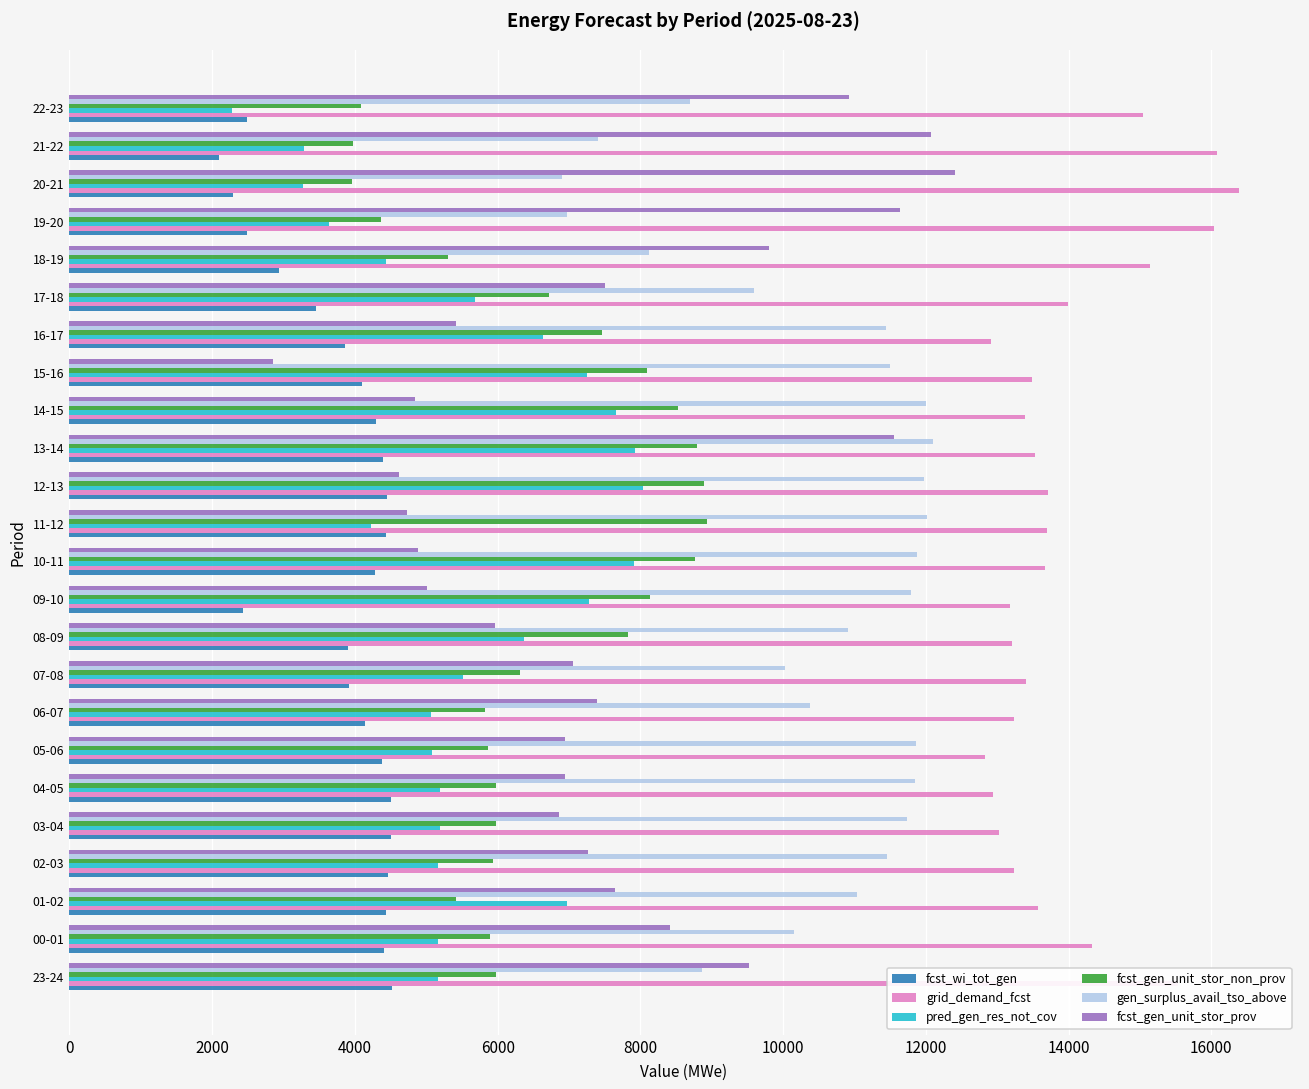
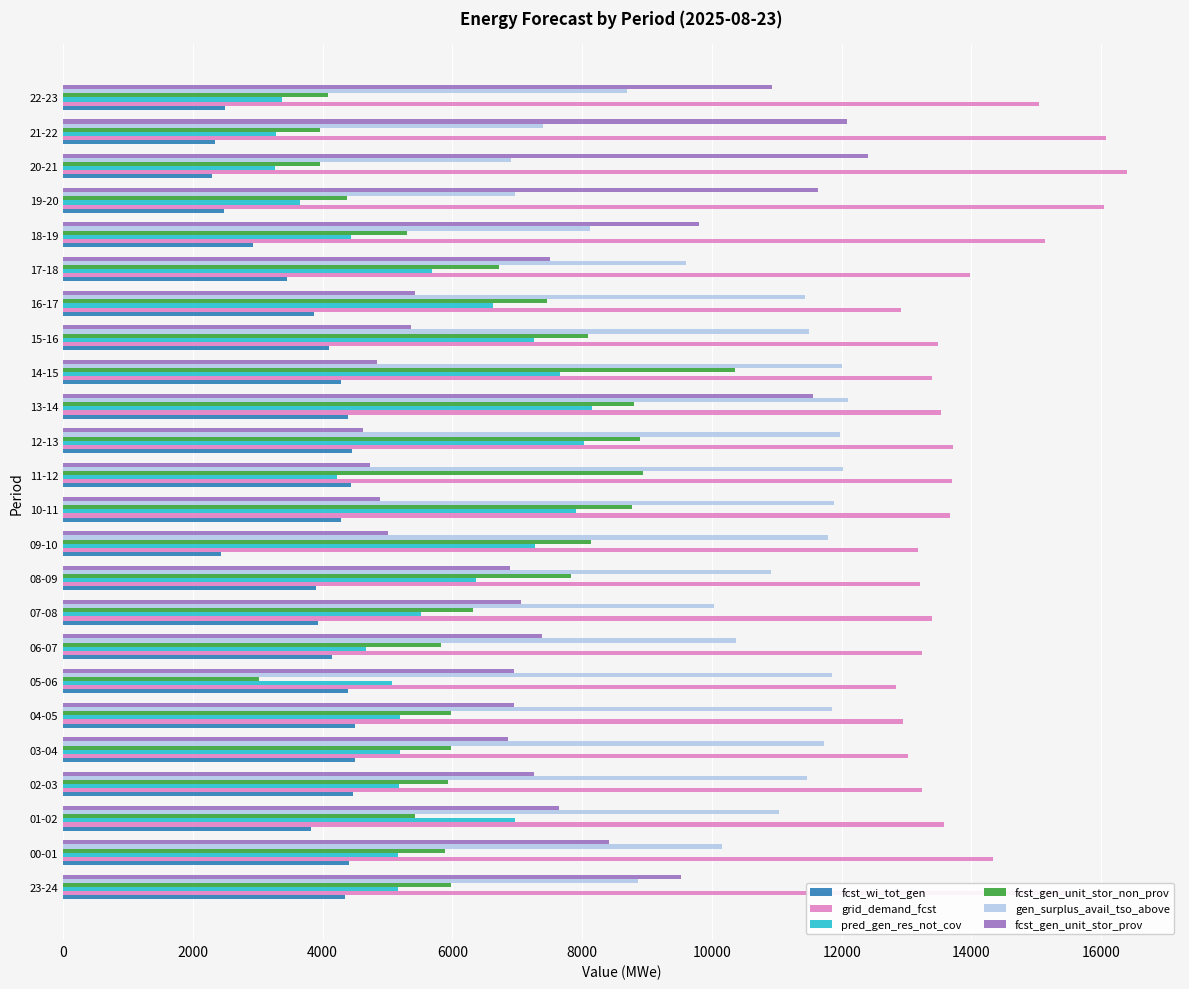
pred_gen_res_not_cov, 22-23: 2300 -> 3400
fcst_wi_tot_gen, 21-22: 2100 -> 2300
fcst_gen_unit_stor_prov, 15-16: 2900 -> 5400
fcst_gen_unit_stor_non_prov, 14-15: 8500 -> 10400
pred_gen_res_not_cov, 13-14: 7900 -> 8100
fcst_gen_unit_stor_prov, 08-09: 6000 -> 6900
pred_gen_res_not_cov, 06-07: 5100 -> 4700
fcst_gen_unit_stor_non_prov, 05-06: 5900 -> 3000
fcst_wi_tot_gen, 01-02: 4400 -> 3800
fcst_wi_tot_gen, 23-24: 4500 -> 4300
